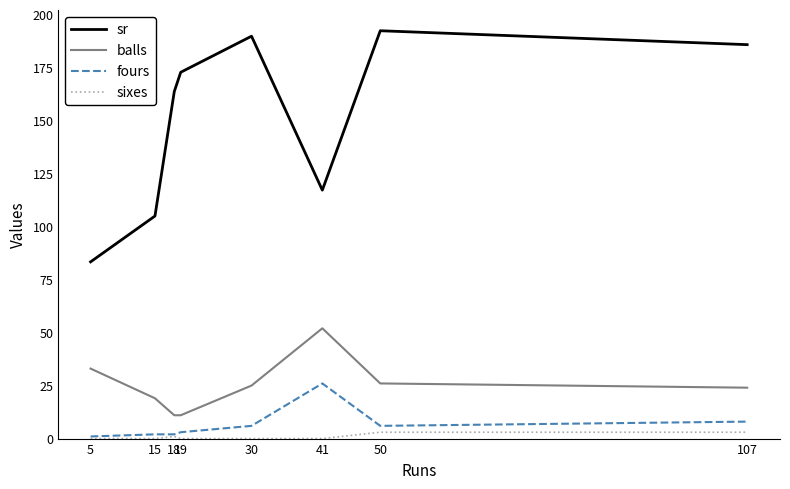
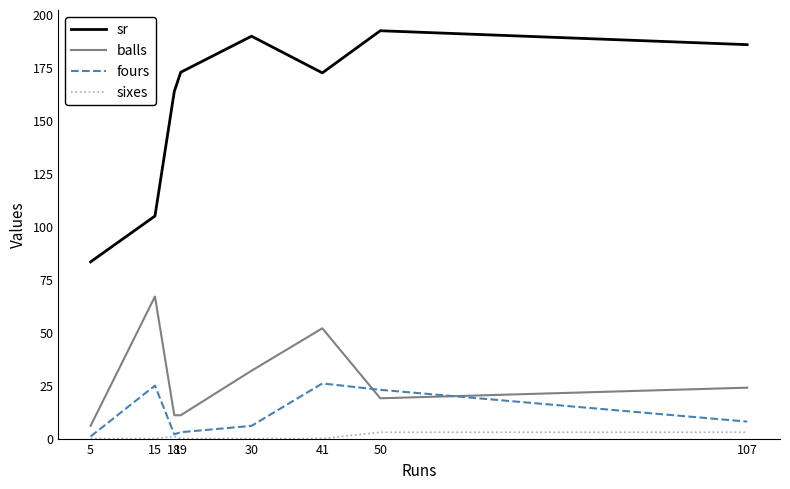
balls, 5: 33 -> 6
balls, 15: 19 -> 67
fours, 15: 2 -> 25
balls, 30: 25 -> 32
sr, 41: 117 -> 172
balls, 50: 26 -> 19
fours, 50: 6 -> 23
